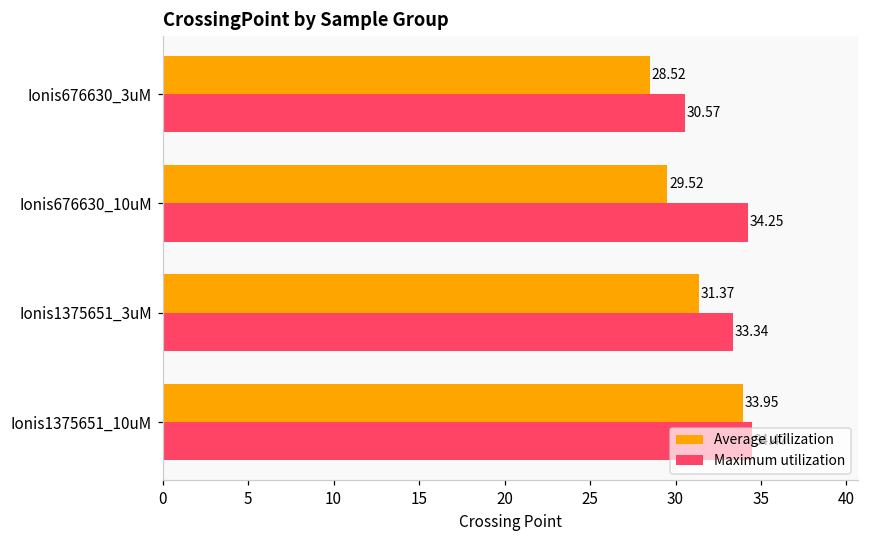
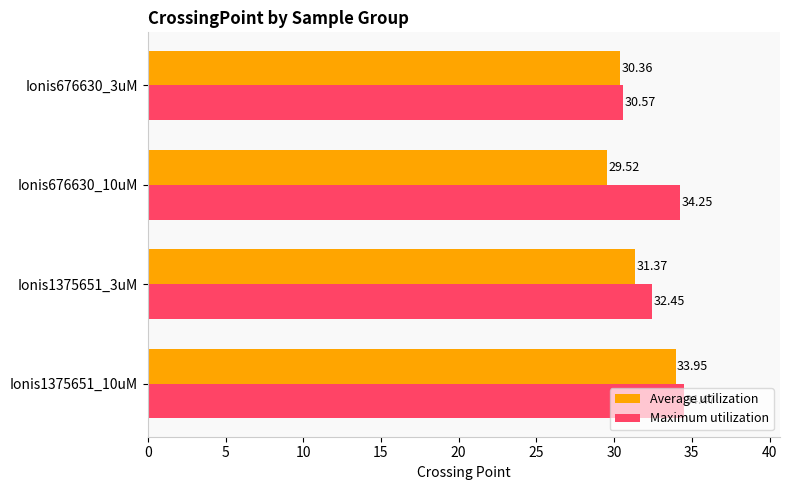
Average utilization, Ionis676630_3uM: 28.52 -> 30.36
Maximum utilization, Ionis1375651_3uM: 33.34 -> 32.45
